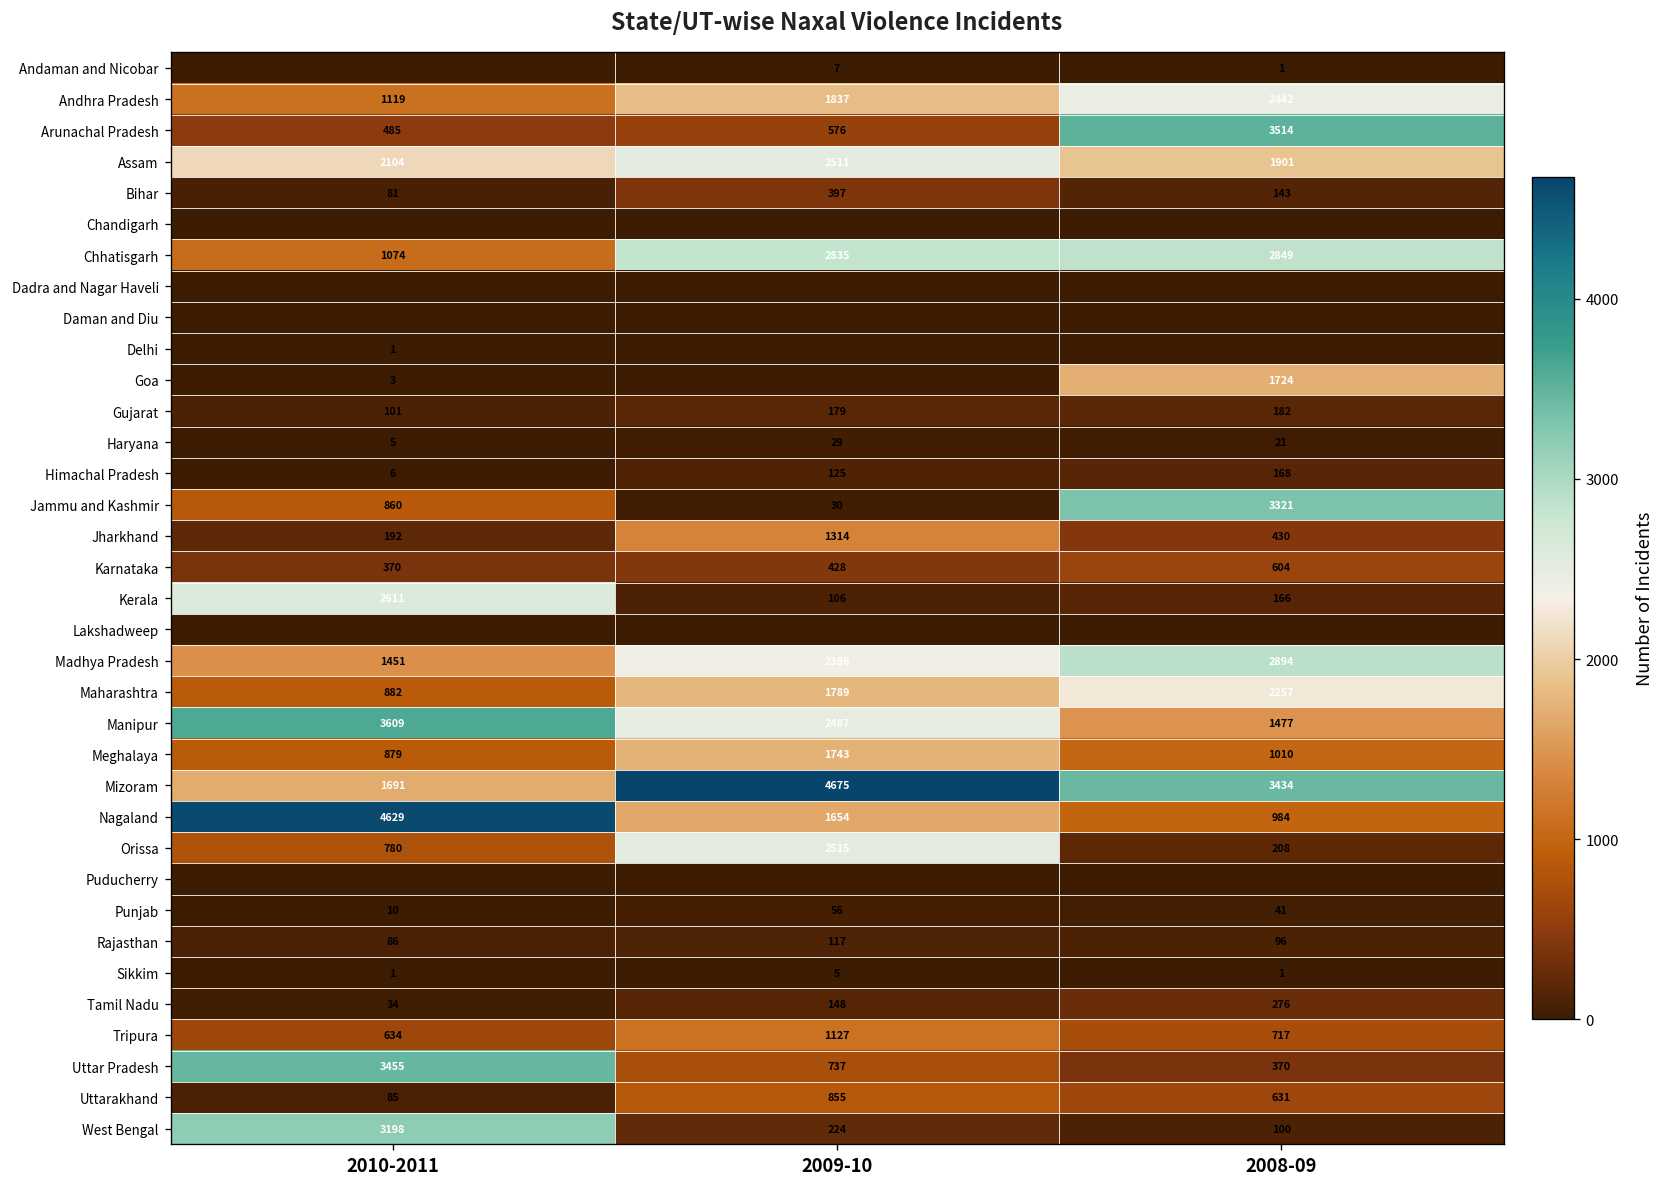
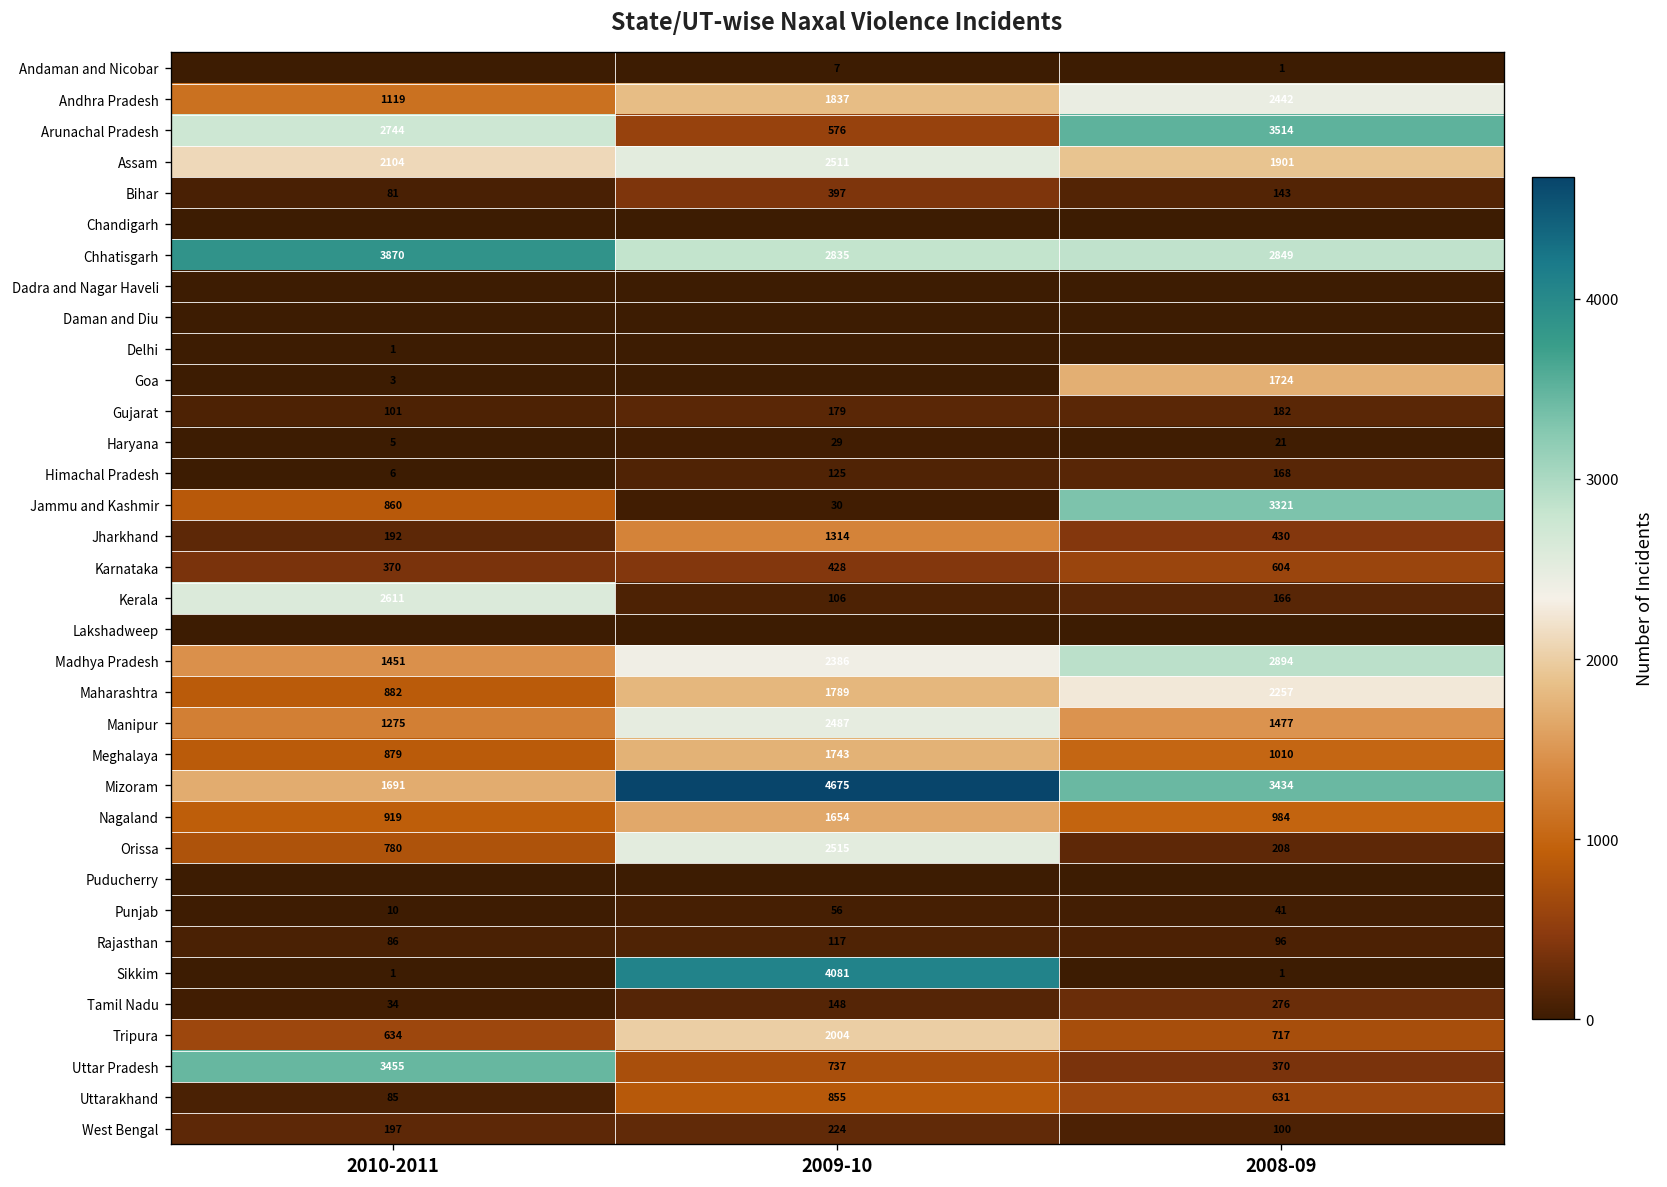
Arunachal Pradesh, 2010-2011: 485 -> 2744
Chhatisgarh, 2010-2011: 1074 -> 3870
Manipur, 2010-2011: 3609 -> 1275
Nagaland, 2010-2011: 4629 -> 919
Sikkim, 2009-10: 5 -> 4081
Tripura, 2009-10: 1127 -> 2004
West Bengal, 2010-2011: 3198 -> 197
